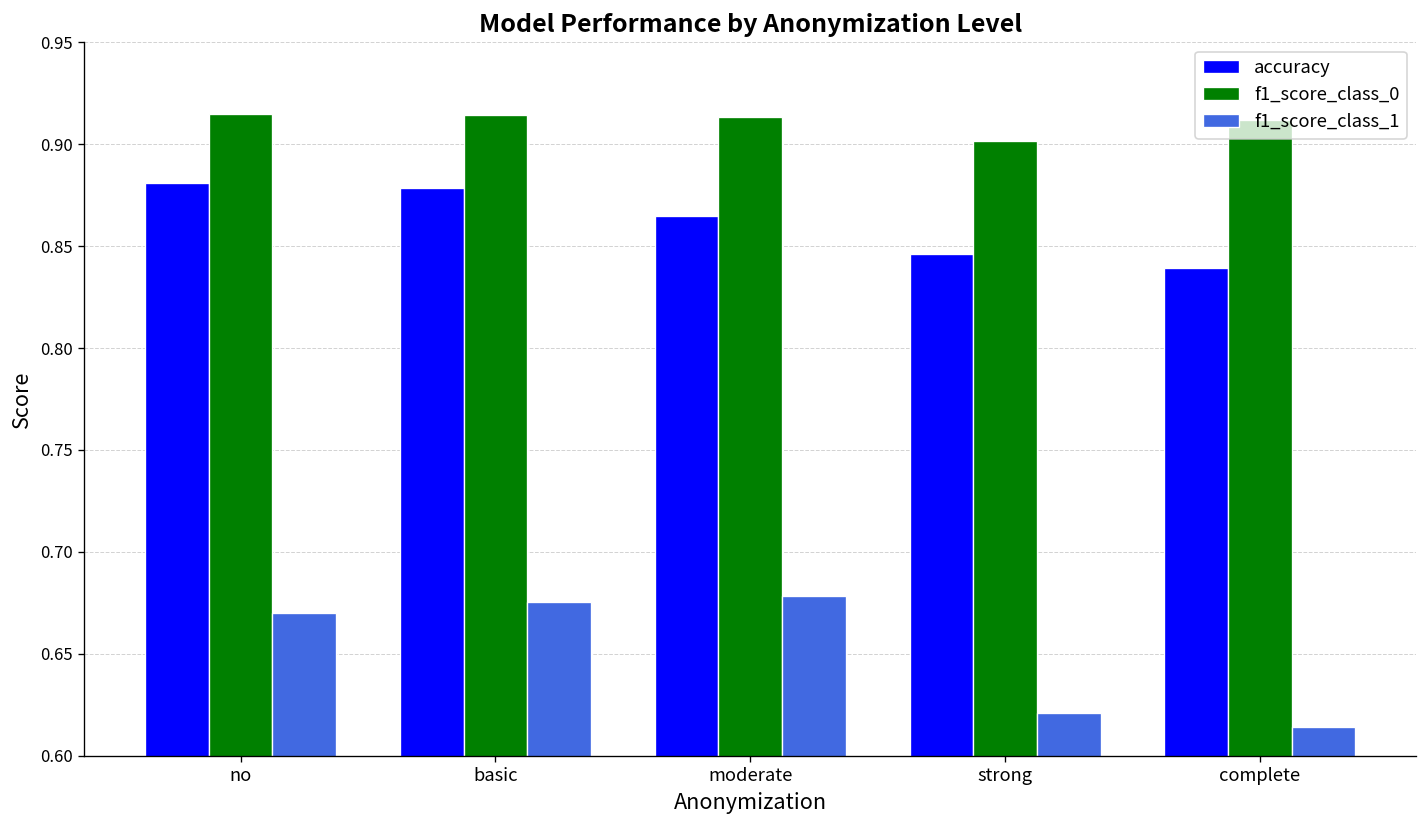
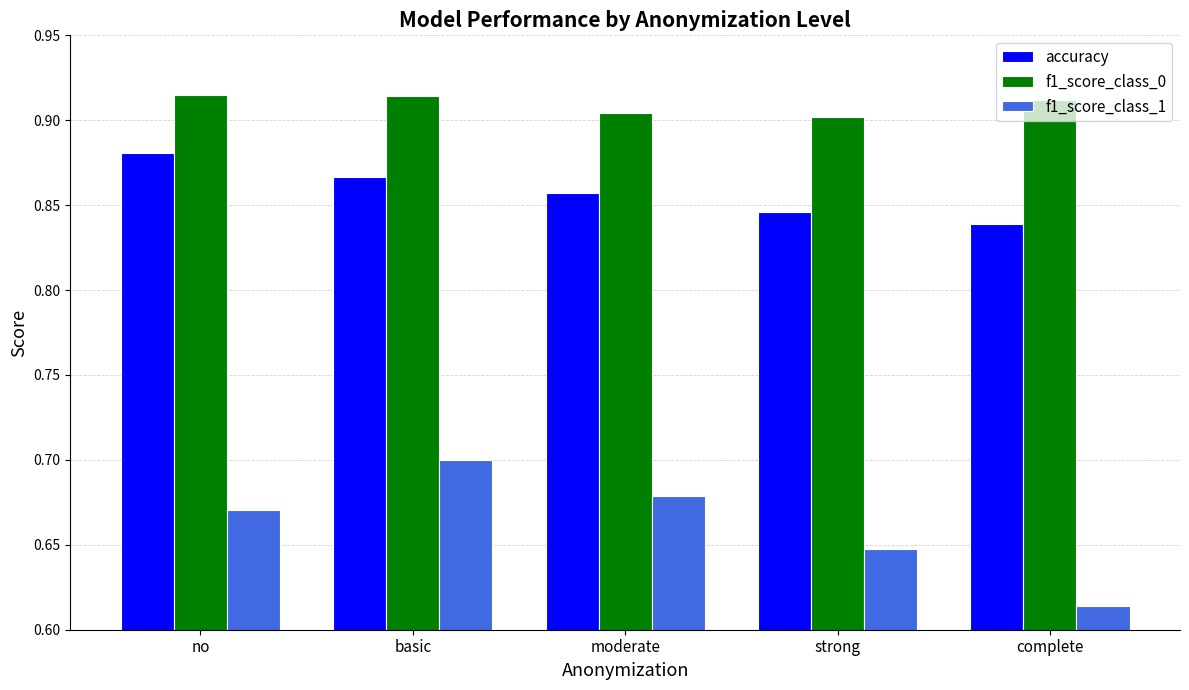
accuracy, basic: 0.879 -> 0.866
f1_score_class_1, basic: 0.675 -> 0.700
accuracy, moderate: 0.865 -> 0.857
f1_score_class_0, moderate: 0.913 -> 0.904
f1_score_class_1, strong: 0.621 -> 0.648
